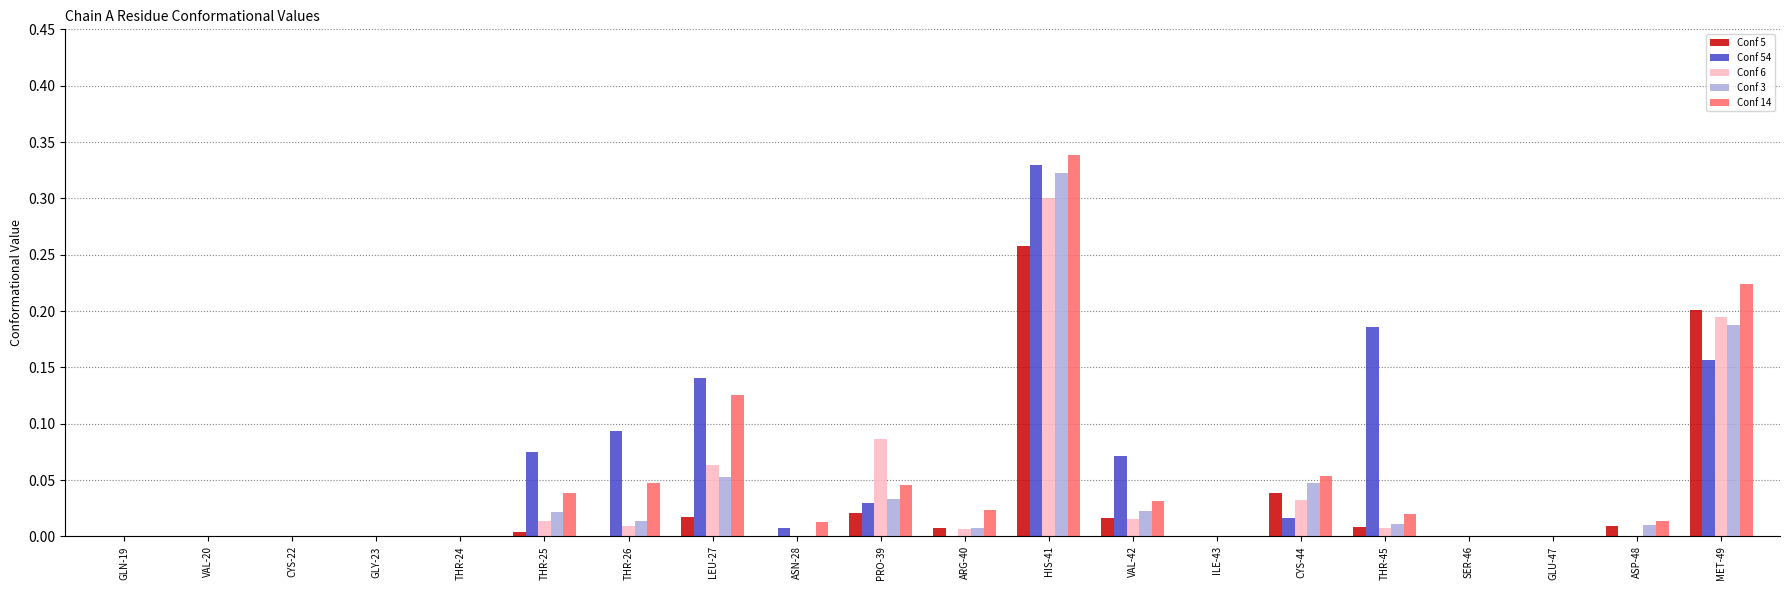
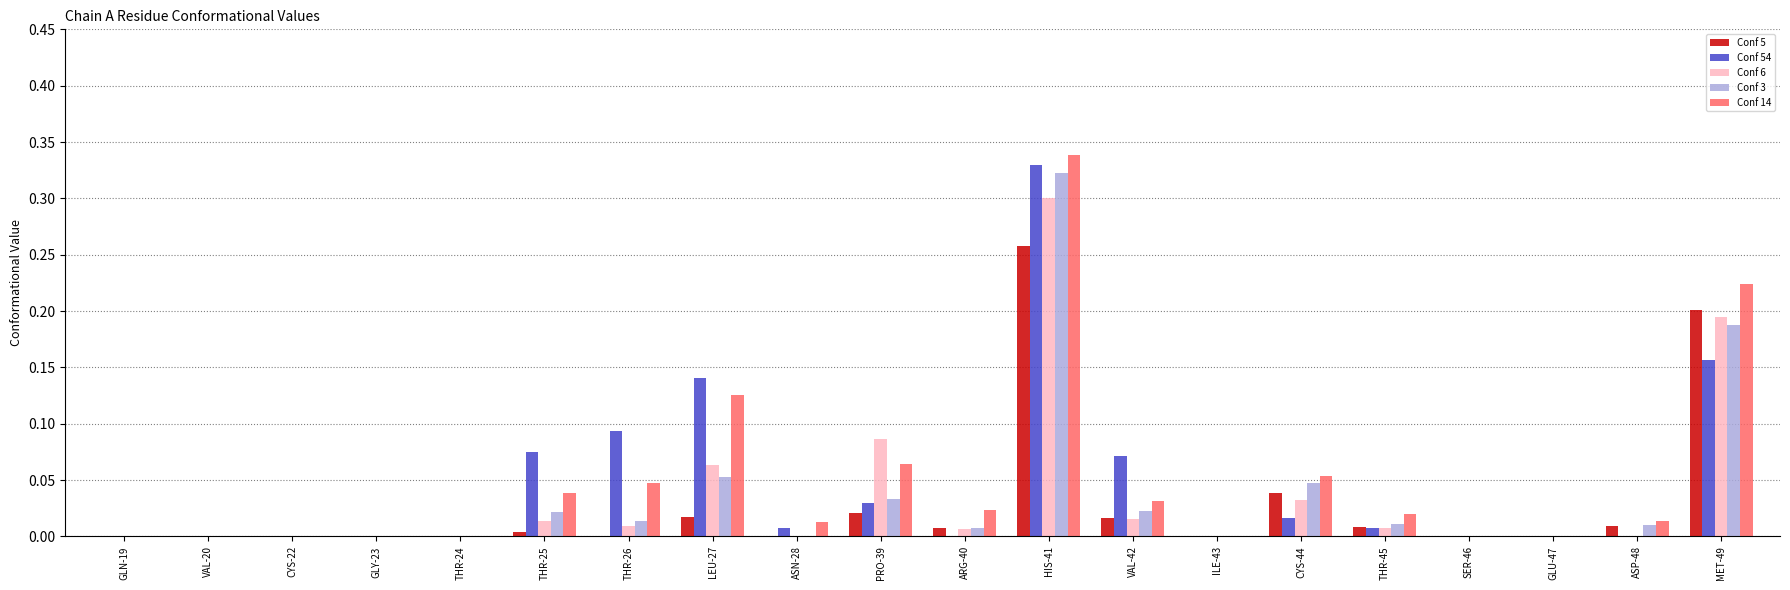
Conf 14, PRO-39: 0.045 -> 0.064
Conf 54, THR-45: 0.186 -> 0.008
